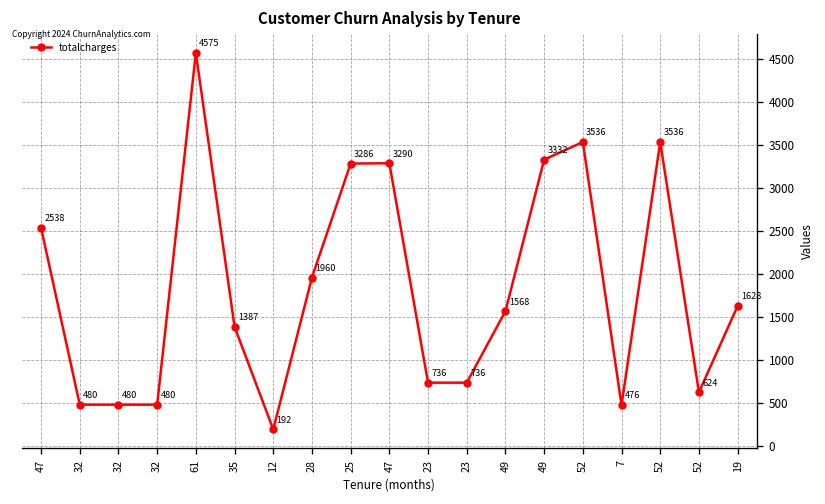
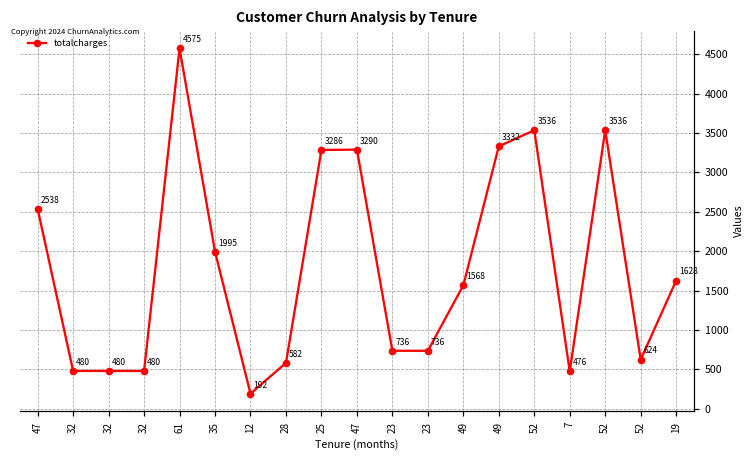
35: 1387 -> 1995
28: 1960 -> 582
